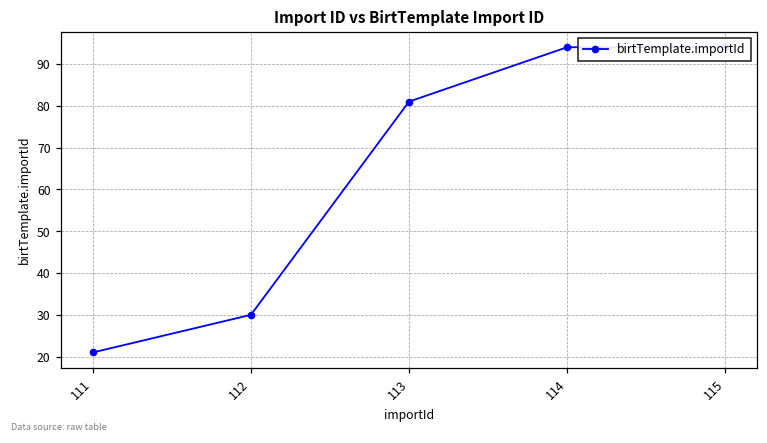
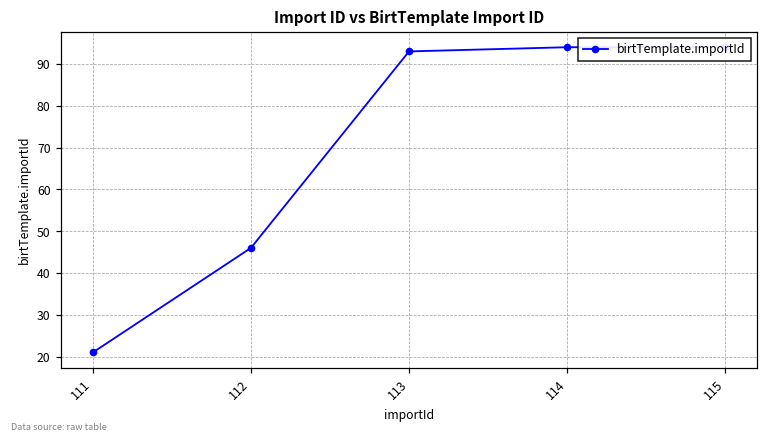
112: 30 -> 46
113: 81 -> 93
